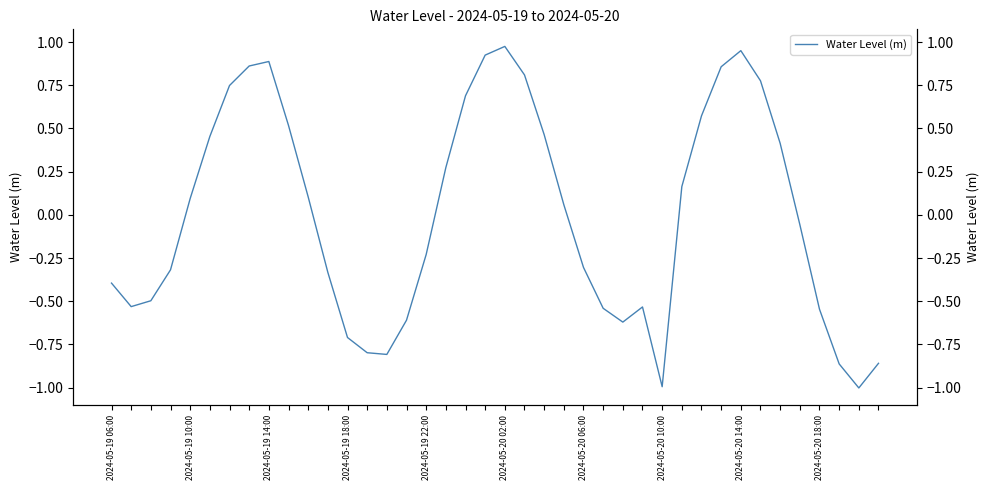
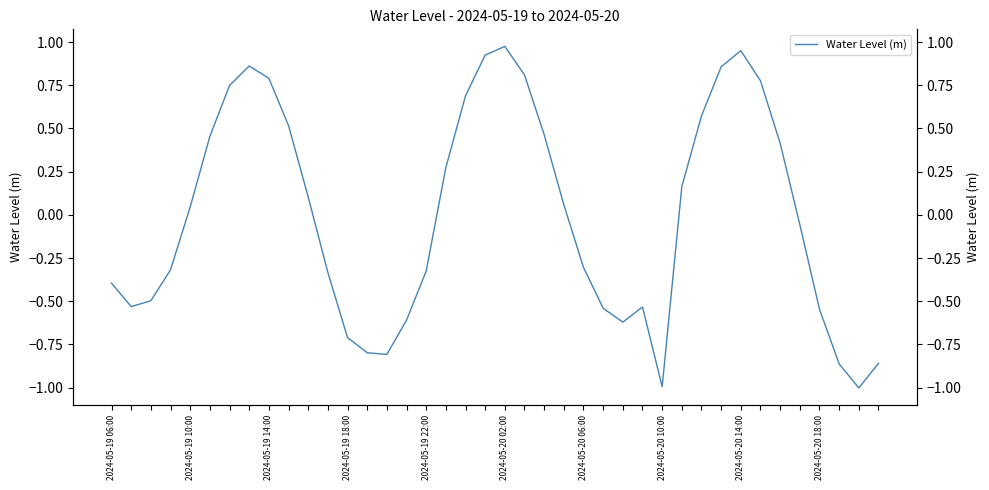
2024-05-19 10:00: 0.09 -> 0.05
2024-05-19 14:00: 0.89 -> 0.79
2024-05-19 22:00: -0.23 -> -0.33
